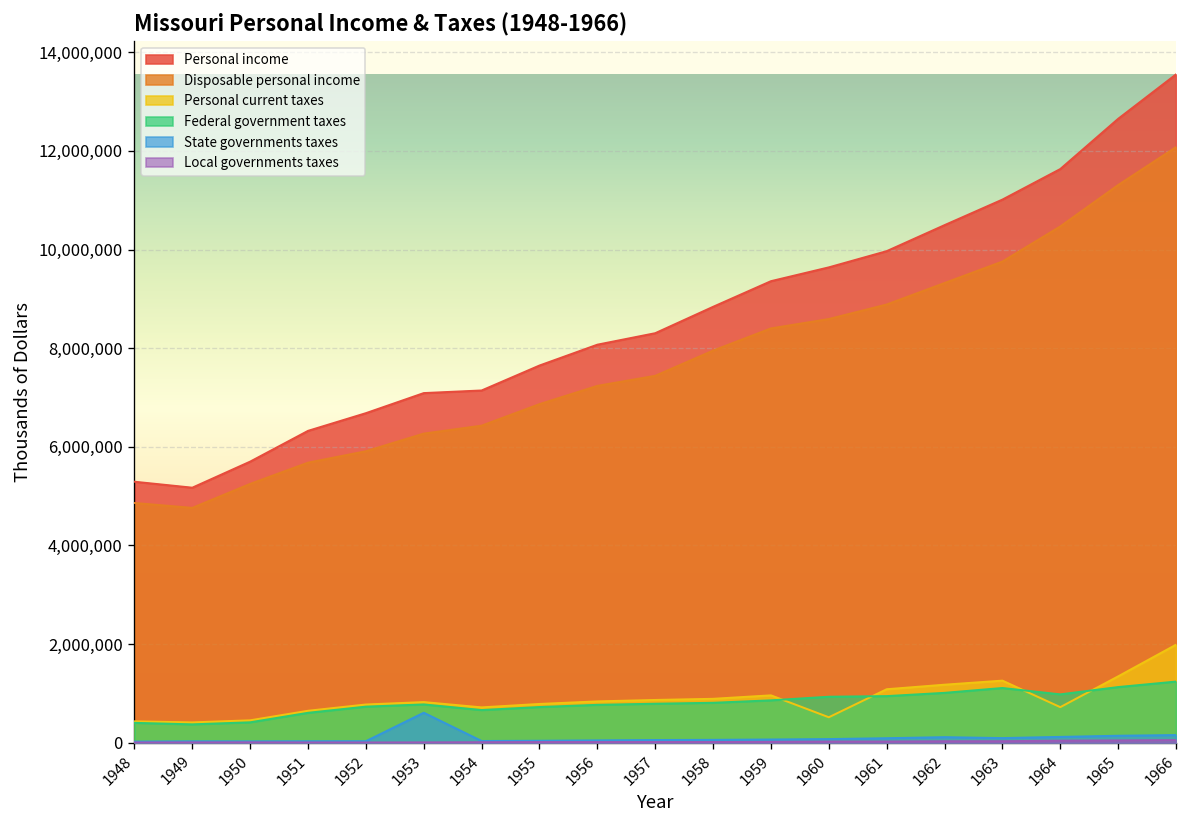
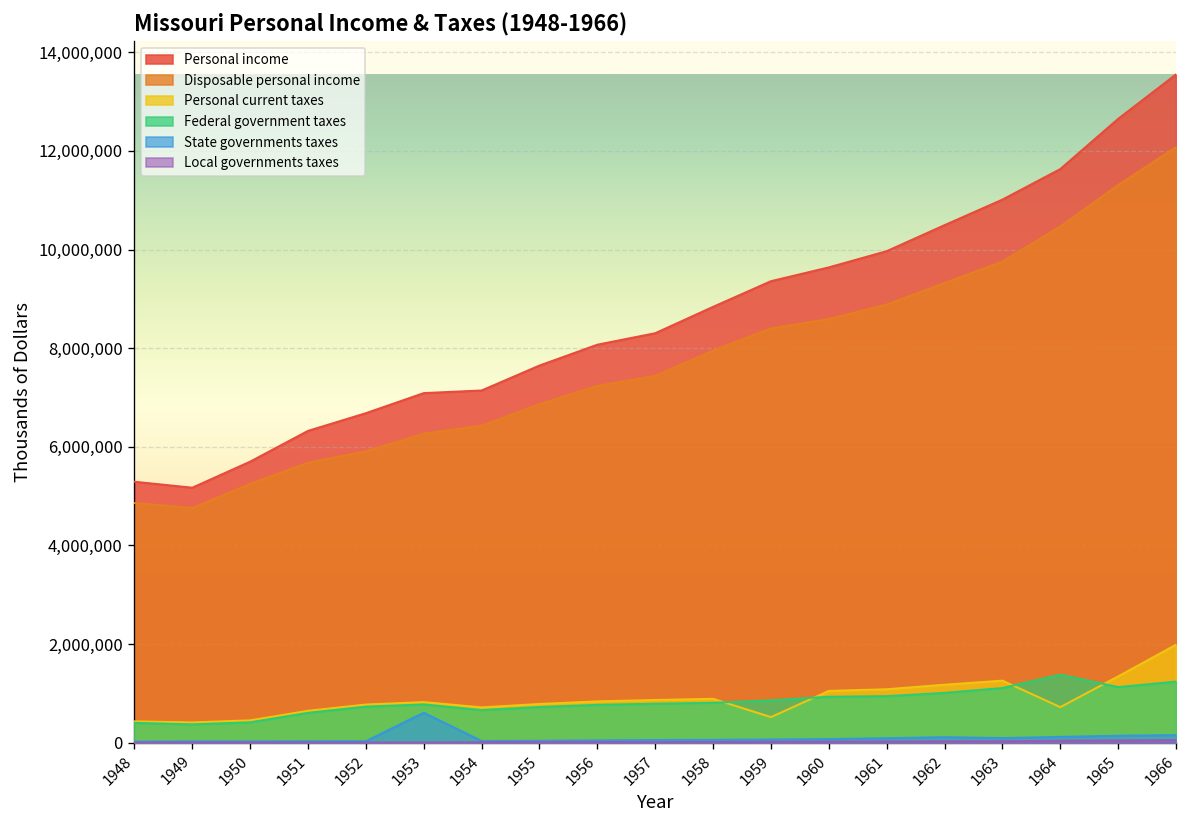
Personal current taxes, 1959: 1,000,000 -> 500,000
Personal current taxes, 1960: 500,000 -> 1,000,000
Federal government taxes, 1964: 1,000,000 -> 1,400,000
